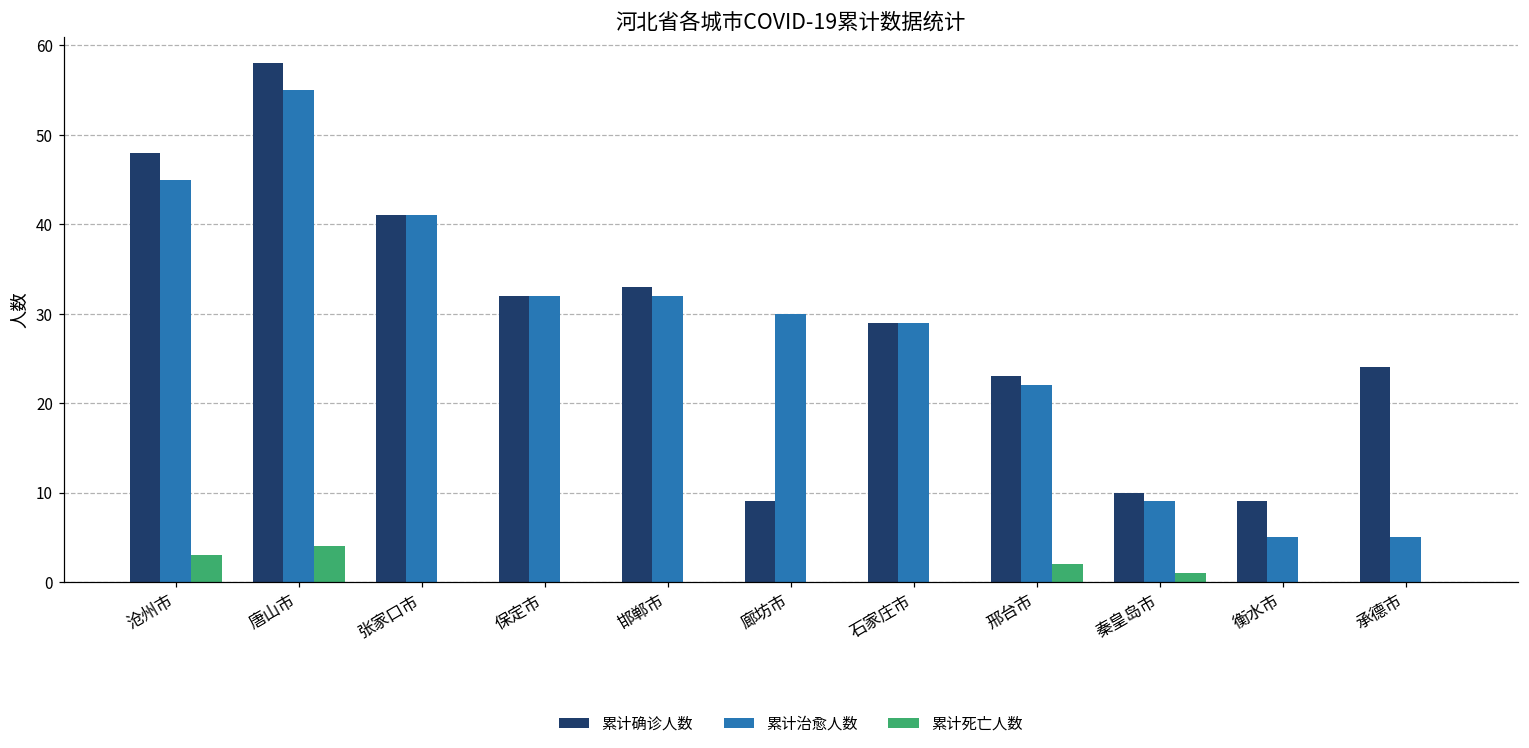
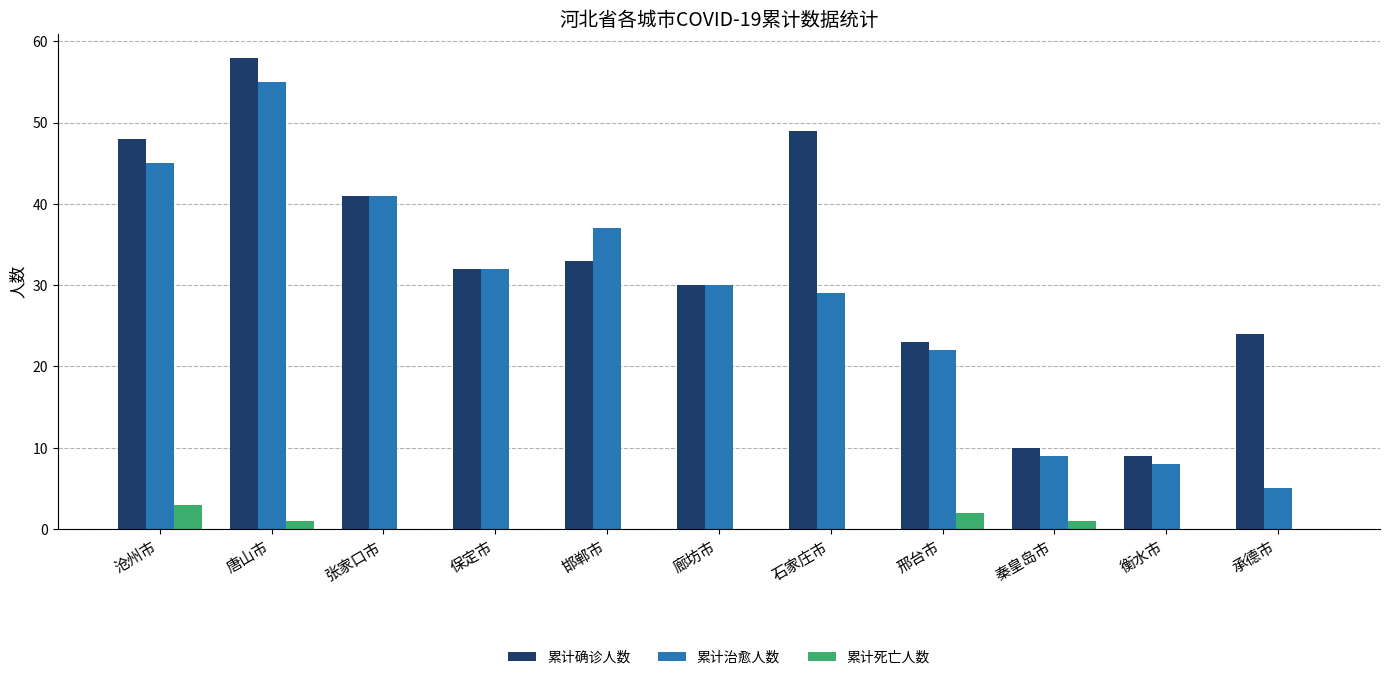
累计死亡人数, 唐山市: 4 -> 1
累计治愈人数, 邯郸市: 32 -> 37
累计确诊人数, 廊坊市: 9 -> 30
累计确诊人数, 石家庄市: 29 -> 49
累计治愈人数, 衡水市: 5 -> 8
